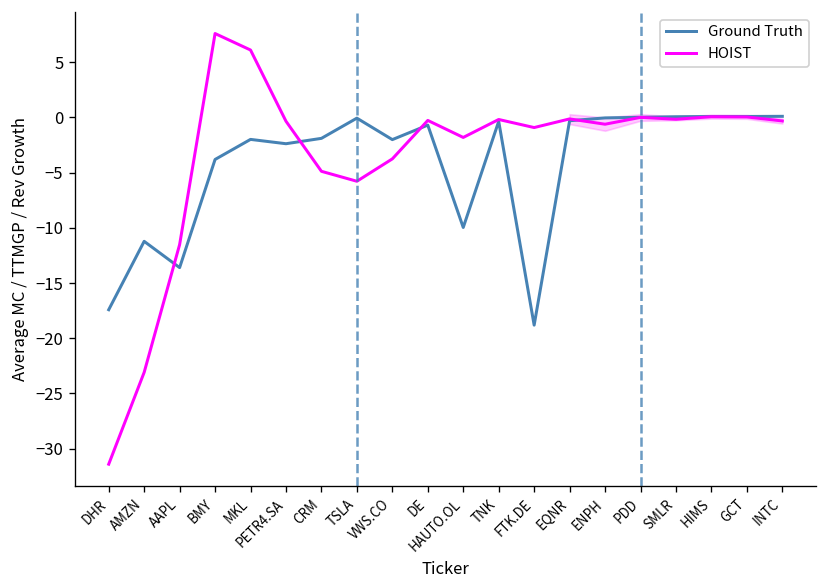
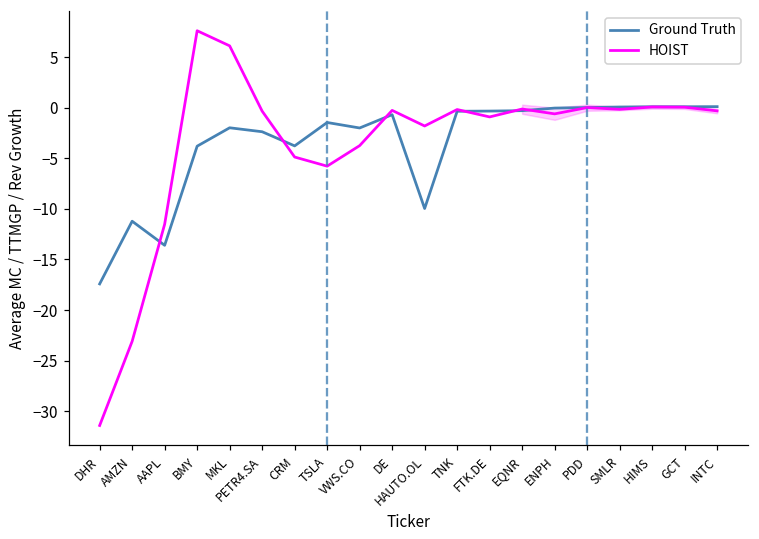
Ground Truth, CRM: -2 -> -4
Ground Truth, TSLA: 0 -> -1
Ground Truth, FTK.DE: -19 -> 0
